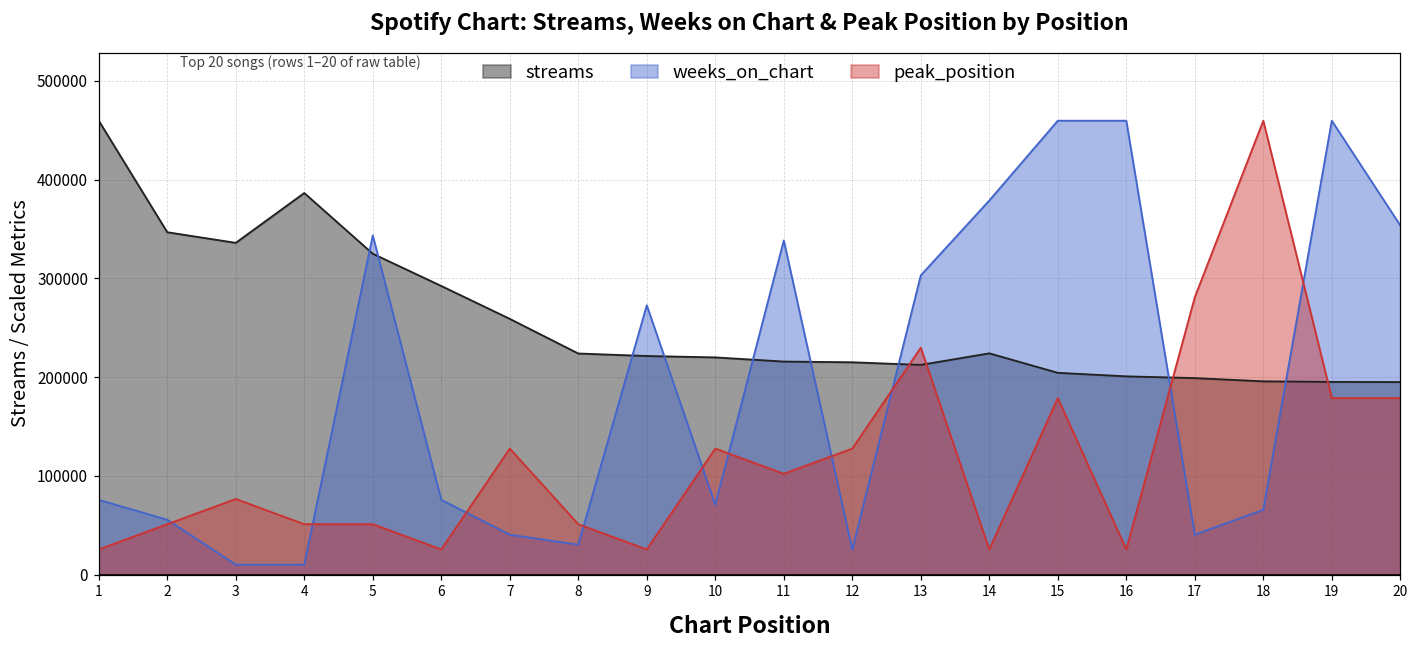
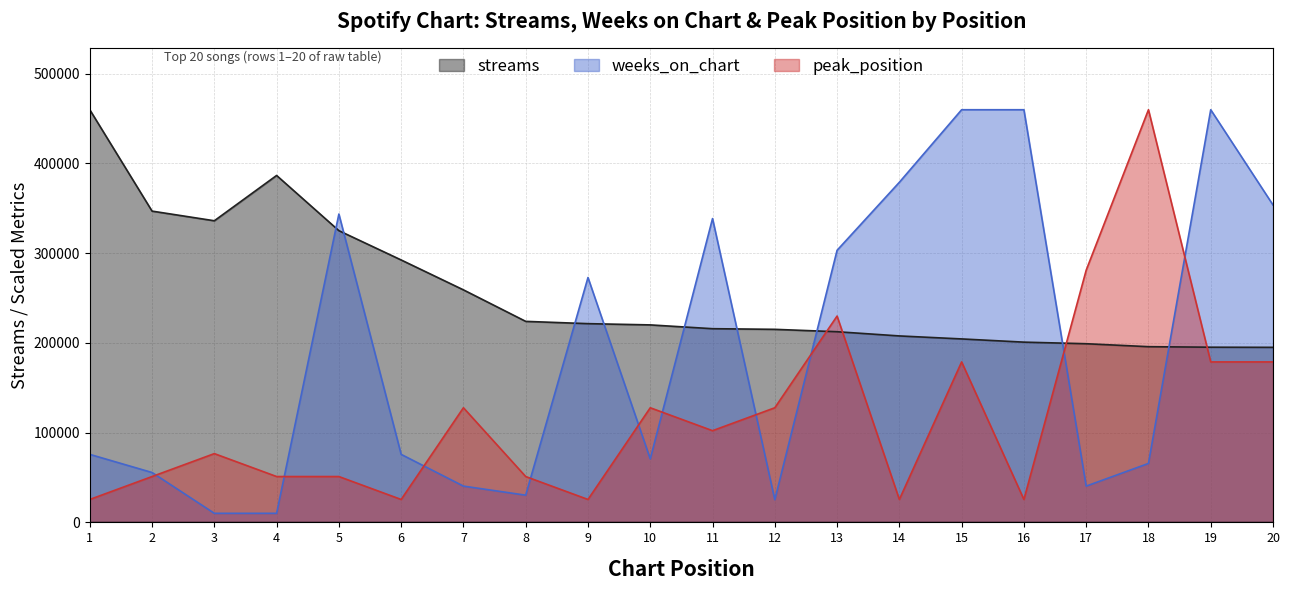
streams, 14: 220000 -> 210000
